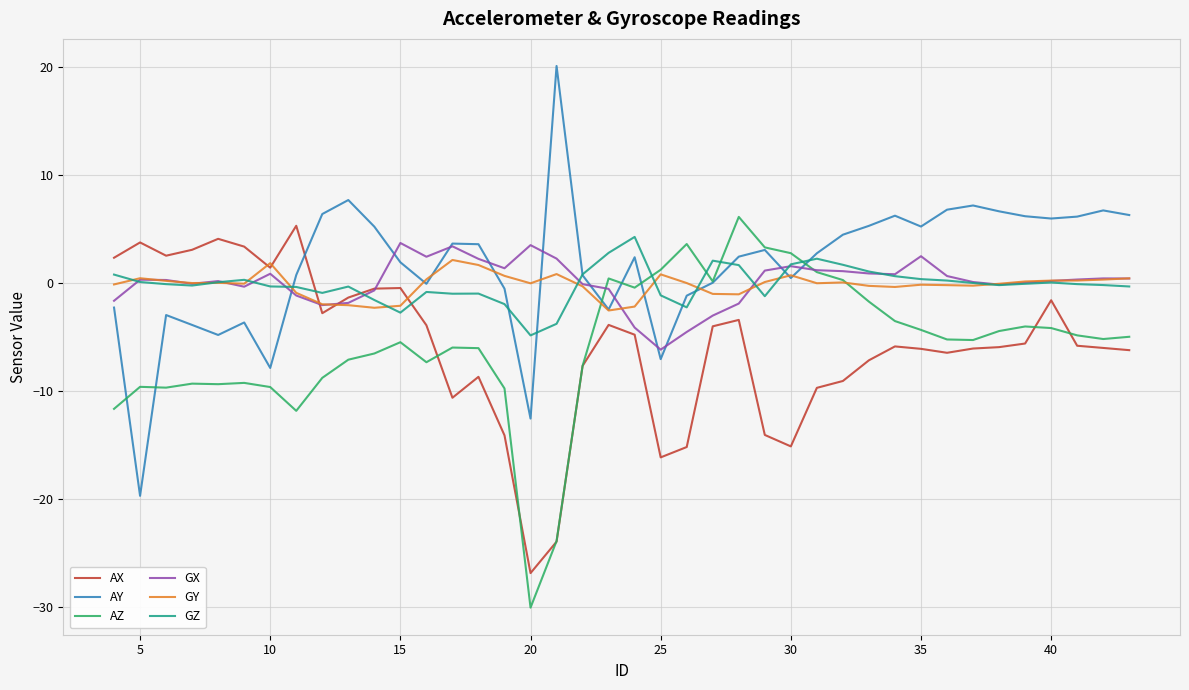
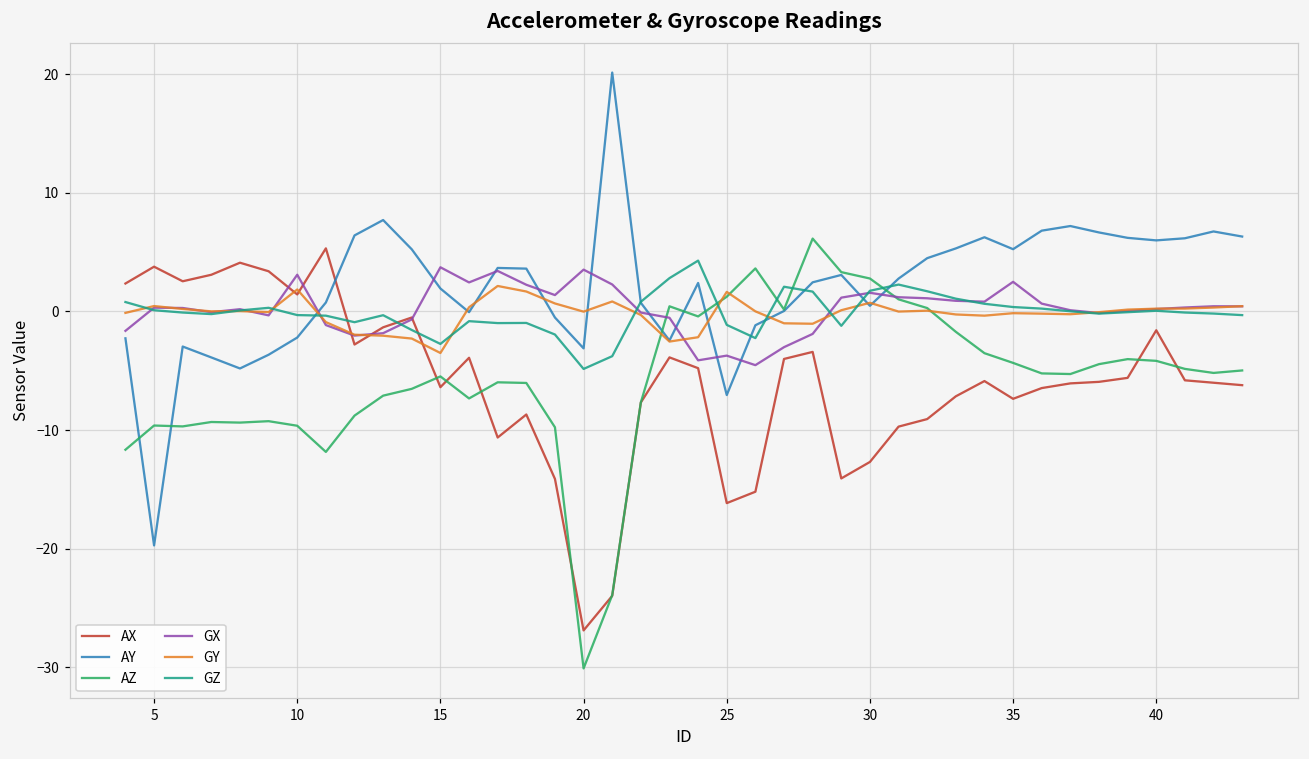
AY, 10: -7.9 -> -2.2
GX, 10: 0.9 -> 3.1
AX, 15: -0.5 -> -6.4
GY, 15: -2.1 -> -3.5
AY, 20: -12.6 -> -3.1
GX, 25: -6.2 -> -3.7
GY, 25: 0.8 -> 1.6
AX, 30: -15.1 -> -12.7
AX, 35: -6.1 -> -7.4
